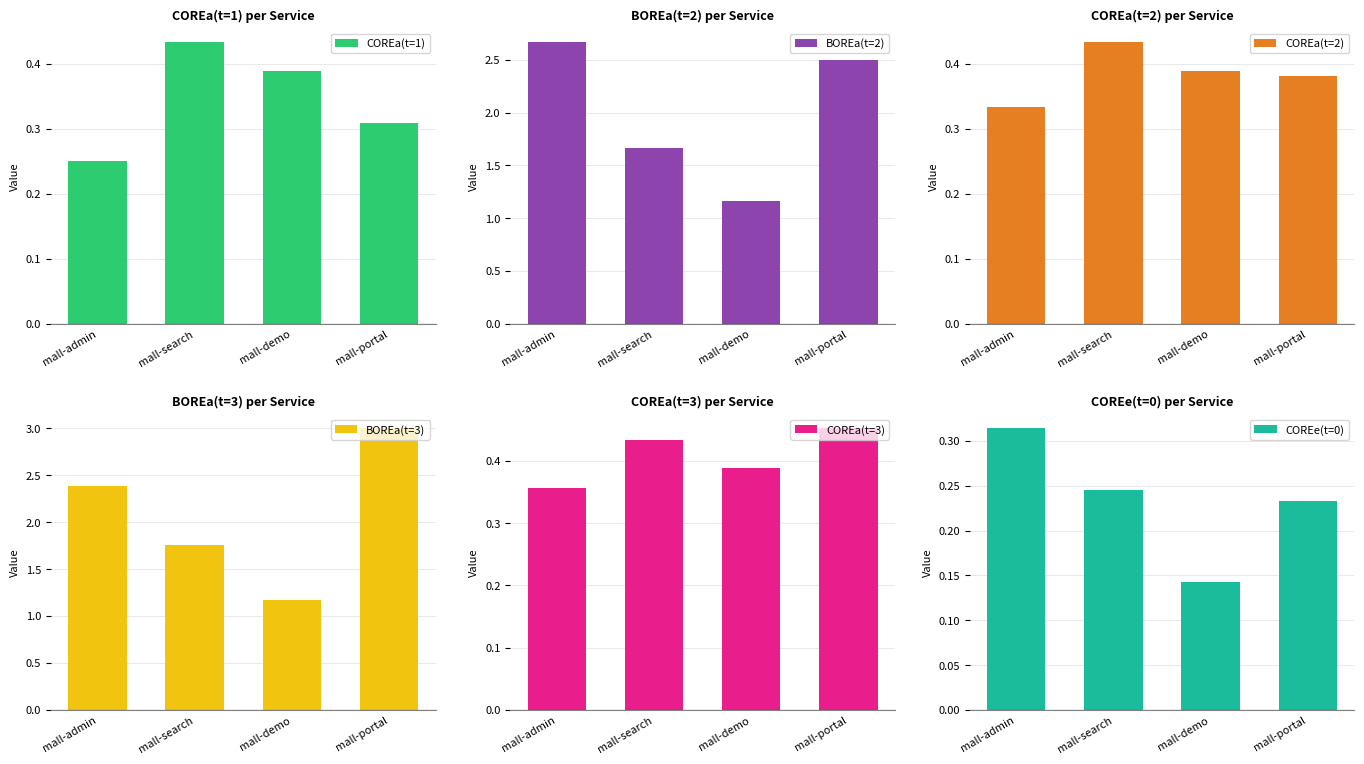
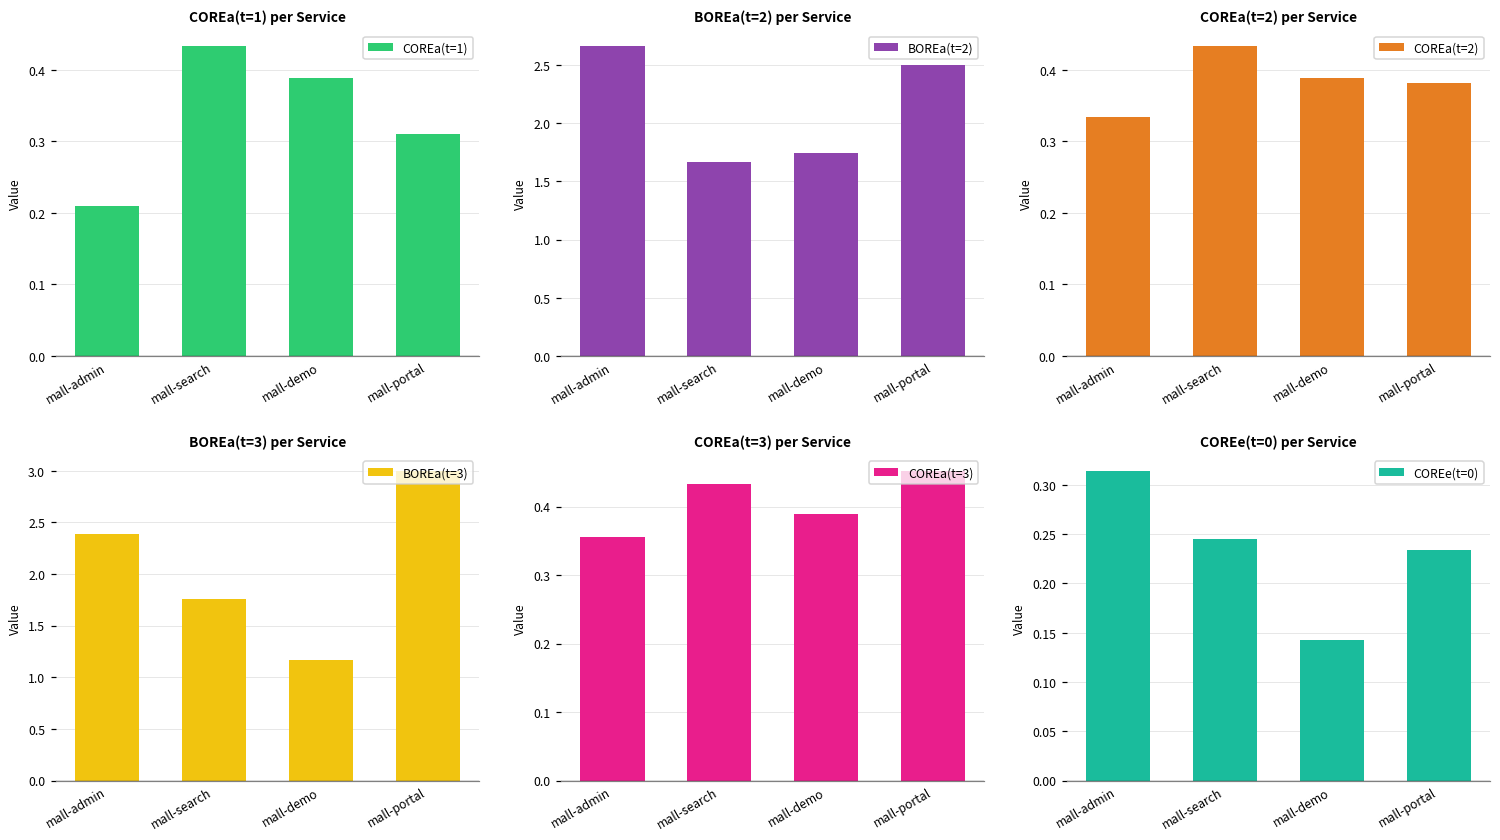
COREa(t=1) per Service, mall-admin: 0.25 -> 0.21
BOREa(t=2) per Service, mall-demo: 1.17 -> 1.75
